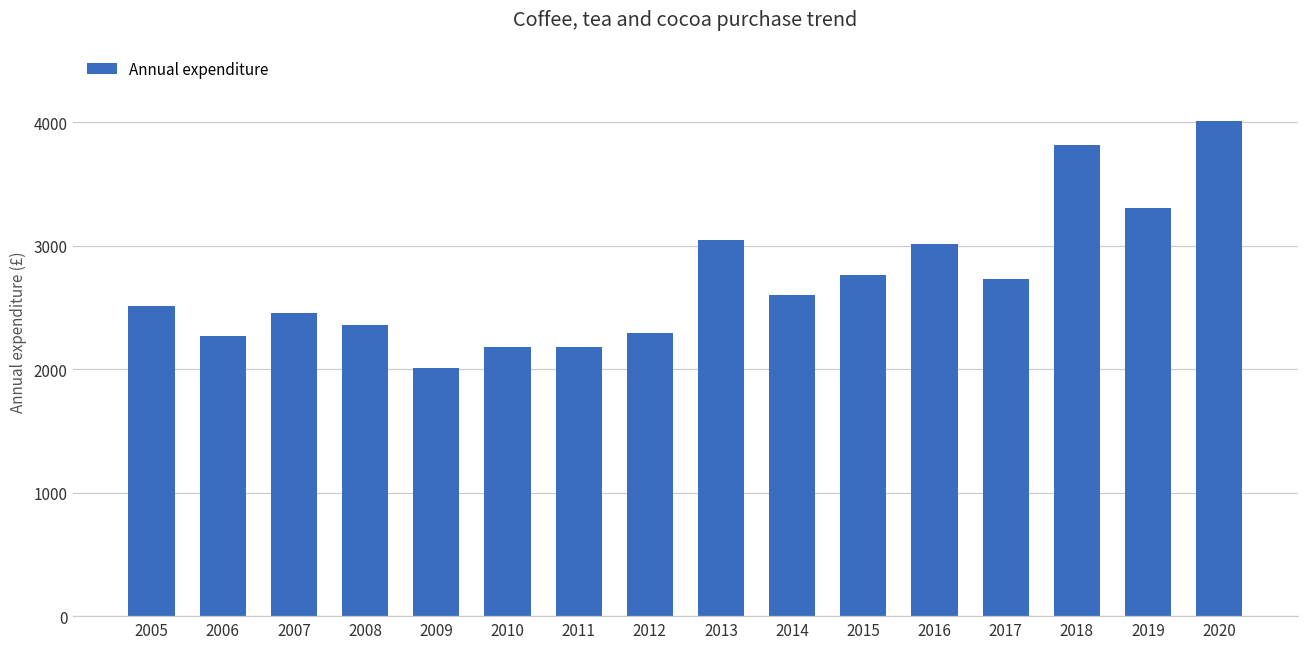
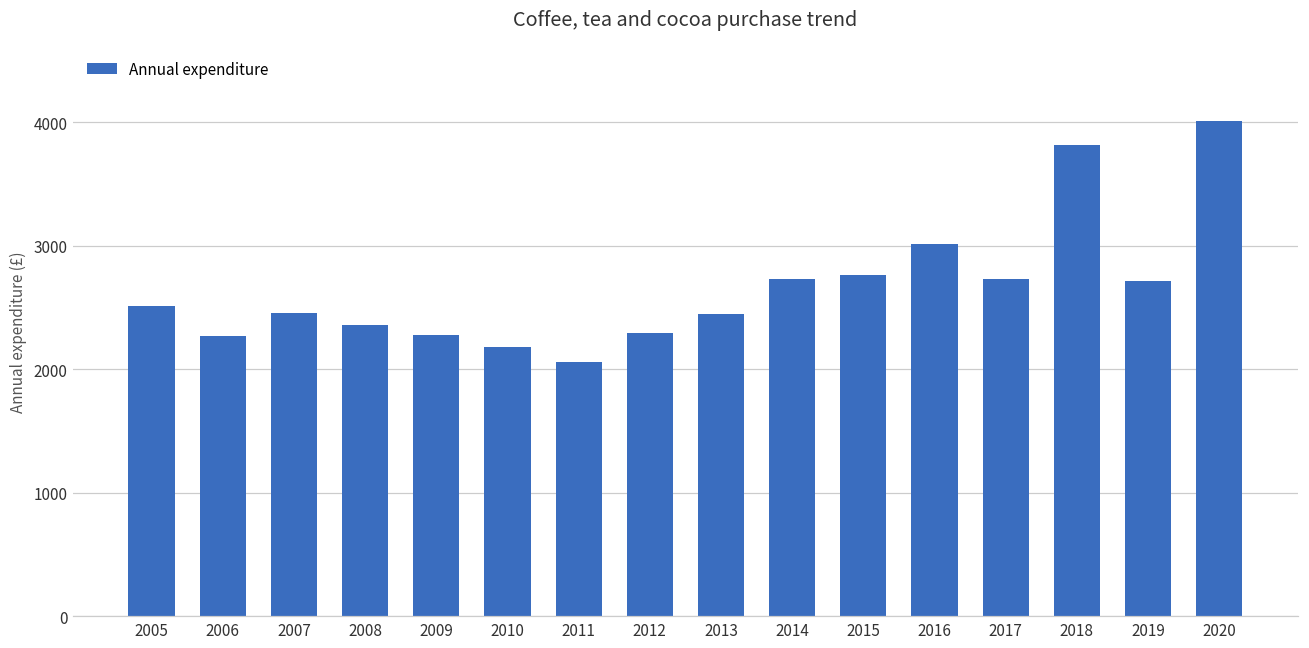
2009: 2010 -> 2280
2011: 2180 -> 2060
2013: 3050 -> 2440
2014: 2600 -> 2730
2019: 3300 -> 2710
